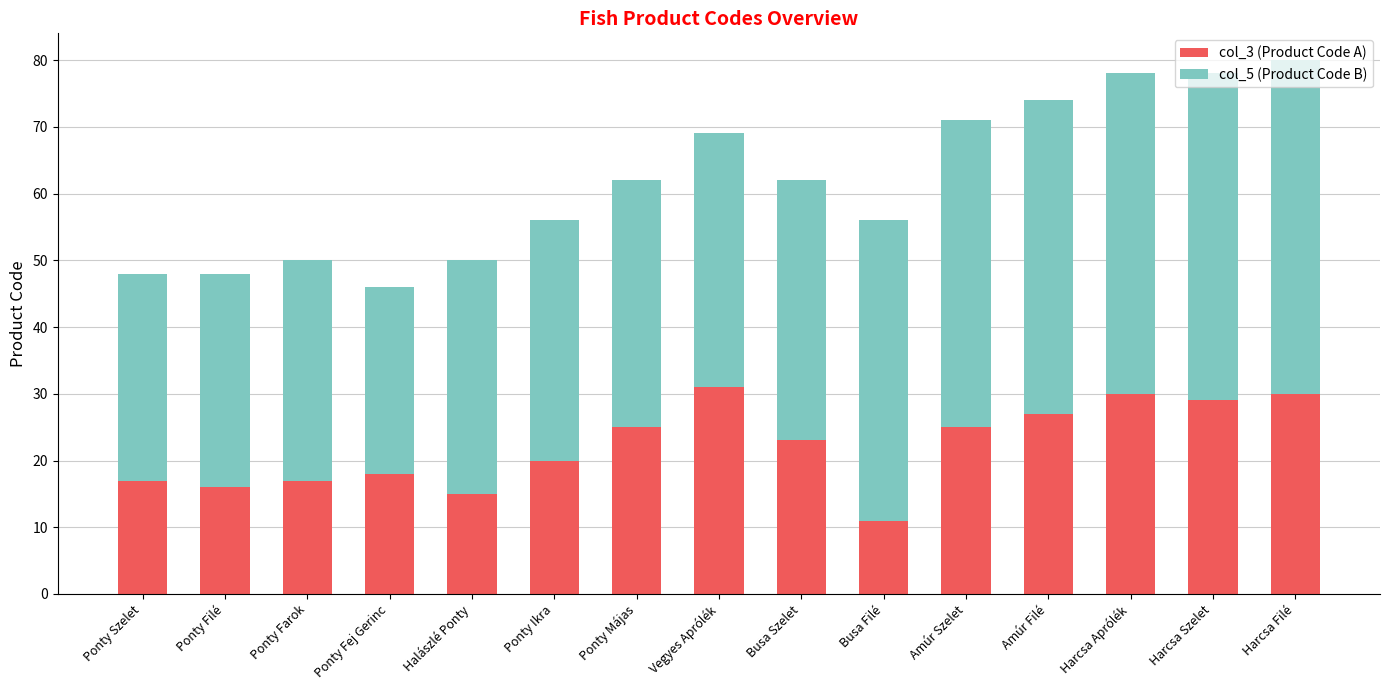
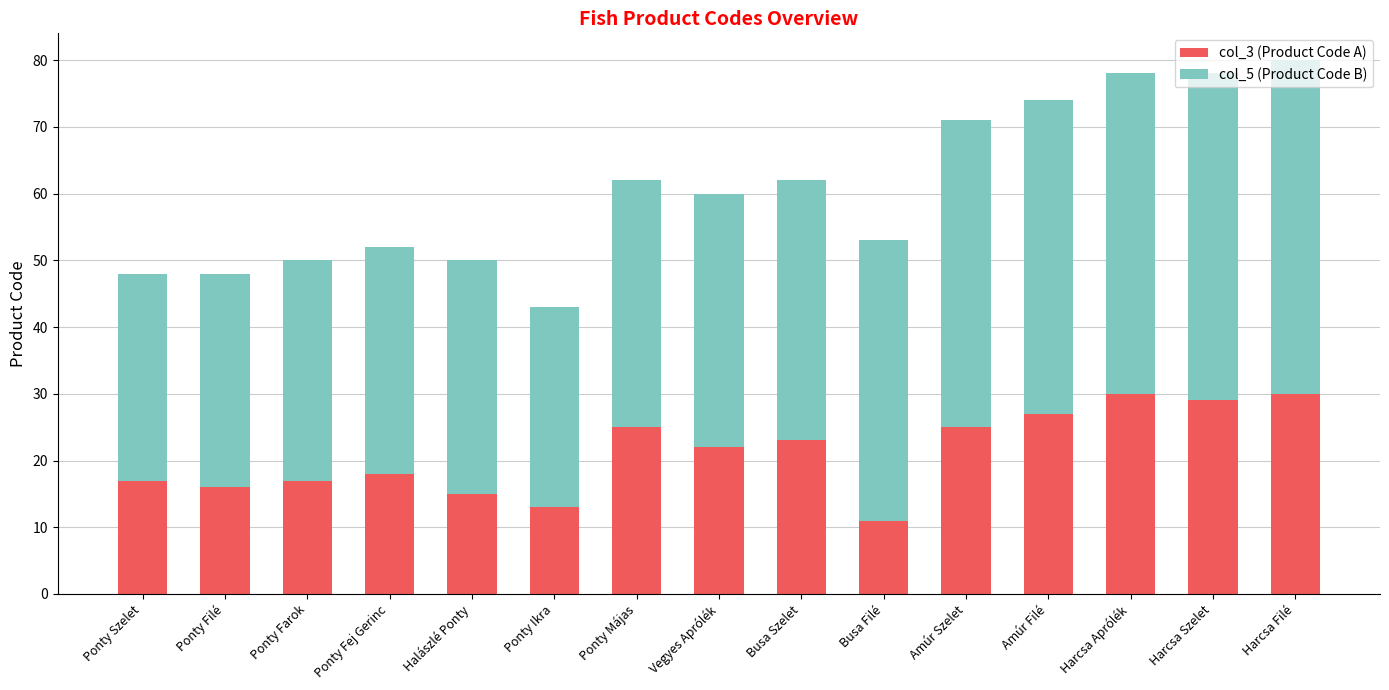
col_5 (Product Code B), Ponty Fej Gerinc: 28 -> 34
col_3 (Product Code A), Ponty Ikra: 20 -> 13
col_5 (Product Code B), Ponty Ikra: 36 -> 30
col_3 (Product Code A), Vegyes Aprólék: 31 -> 22
col_5 (Product Code B), Busa Filé: 45 -> 42
